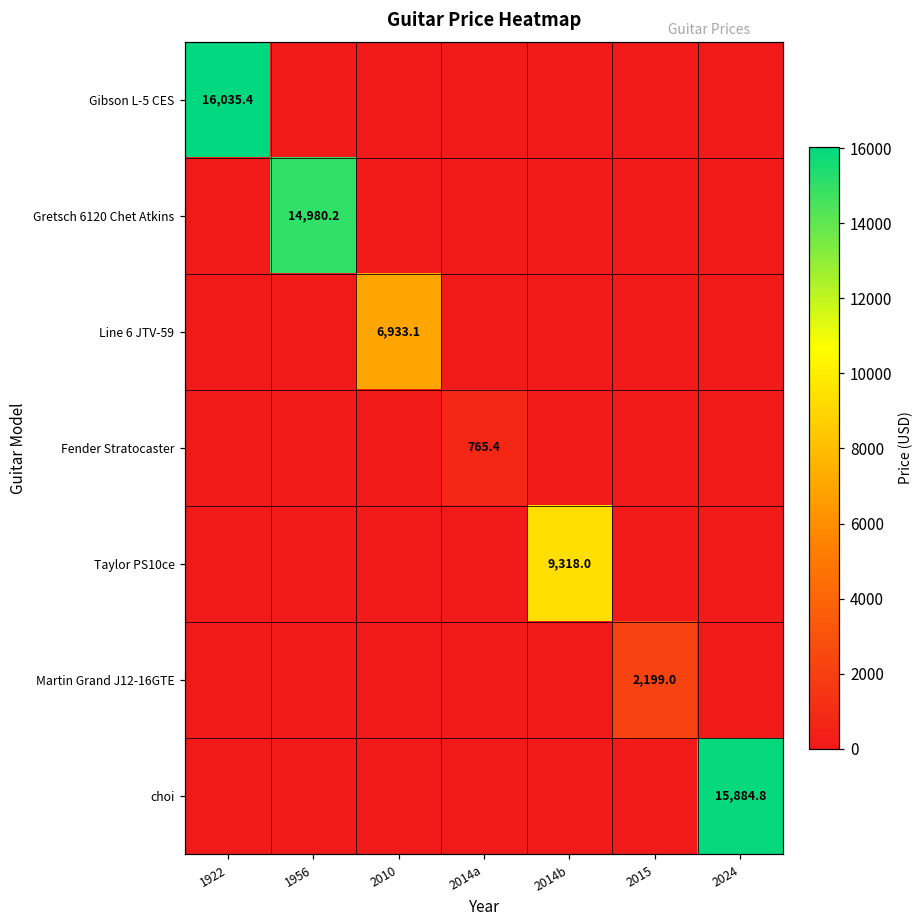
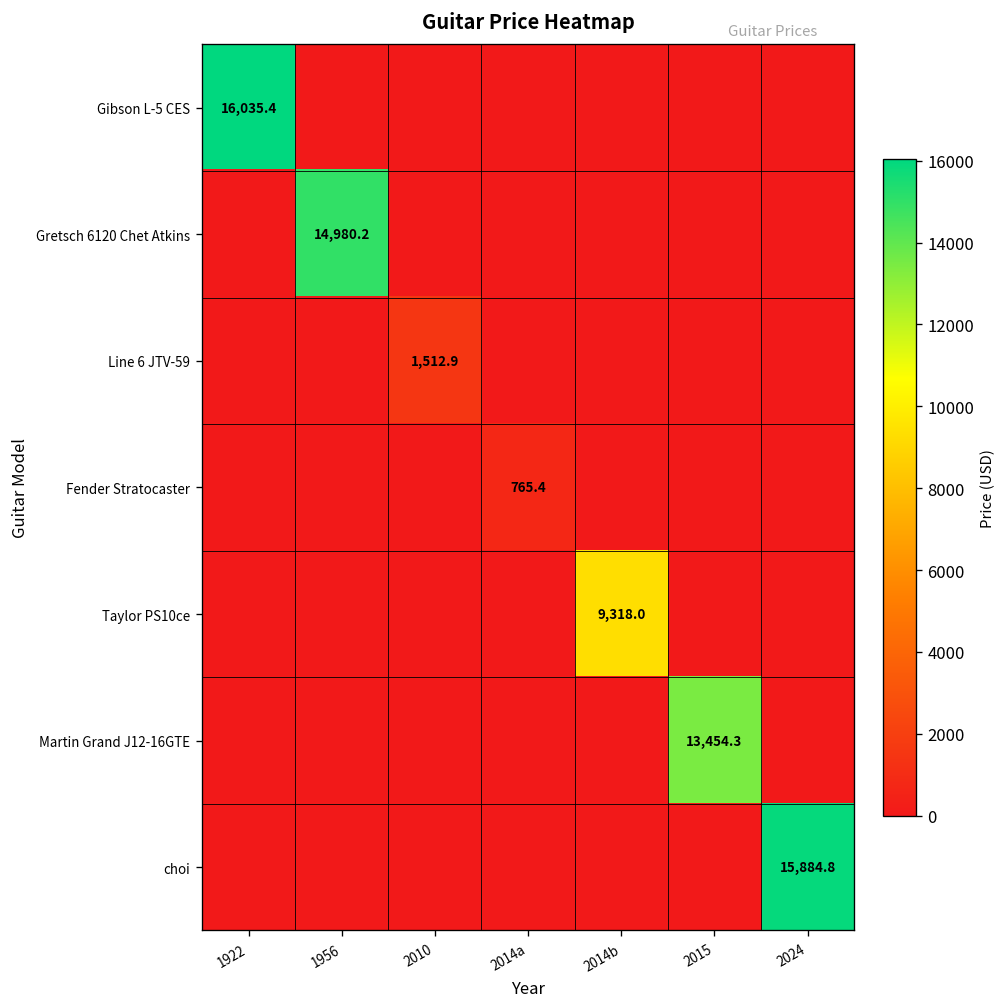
Line 6 JTV-59, 2010: 6,933.1 -> 1,512.9
Martin Grand J12-16GTE, 2015: 2,199.0 -> 13,454.3
